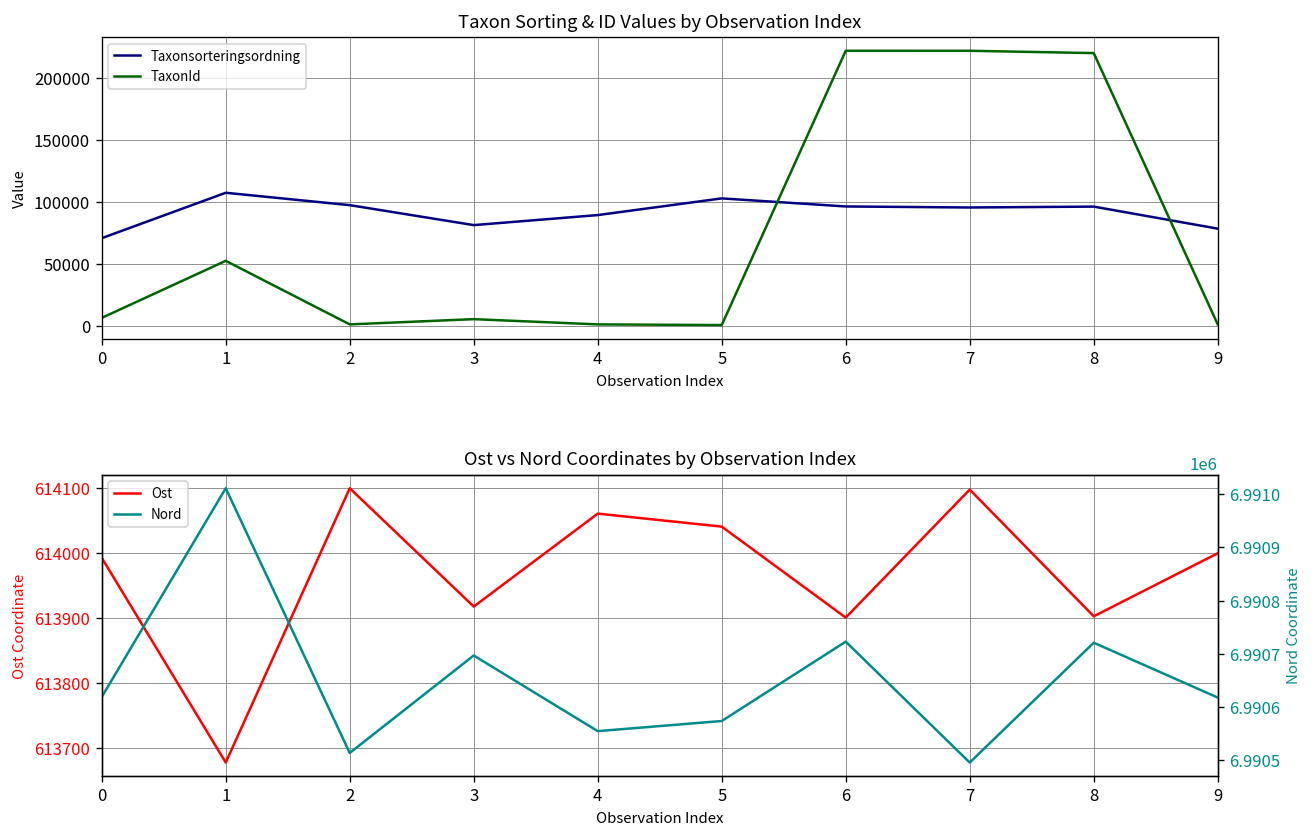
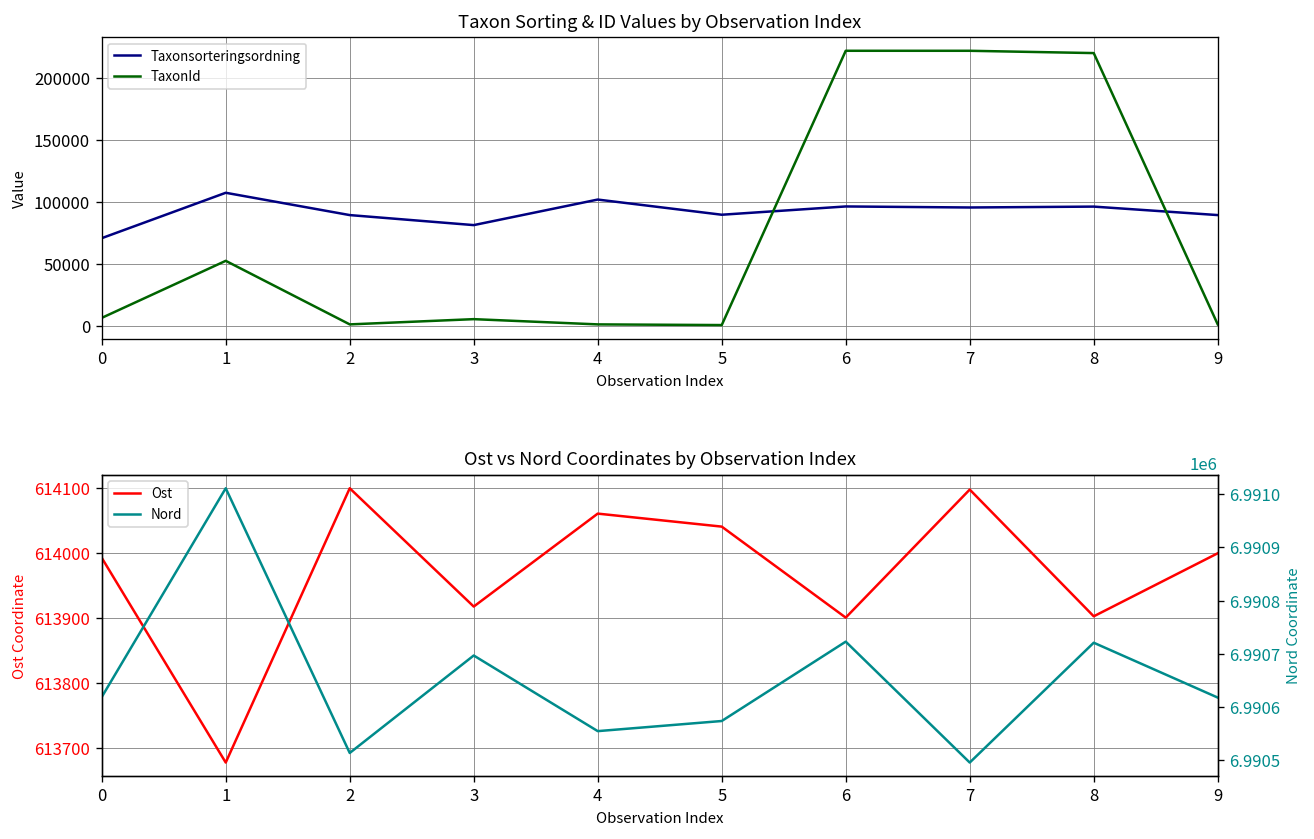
Taxon Sorting & ID Values by Observation Index, Taxonsorteringsordning, 2: 97000 -> 89000
Taxon Sorting & ID Values by Observation Index, Taxonsorteringsordning, 4: 89000 -> 102000
Taxon Sorting & ID Values by Observation Index, Taxonsorteringsordning, 5: 103000 -> 90000
Taxon Sorting & ID Values by Observation Index, Taxonsorteringsordning, 9: 78000 -> 89000
